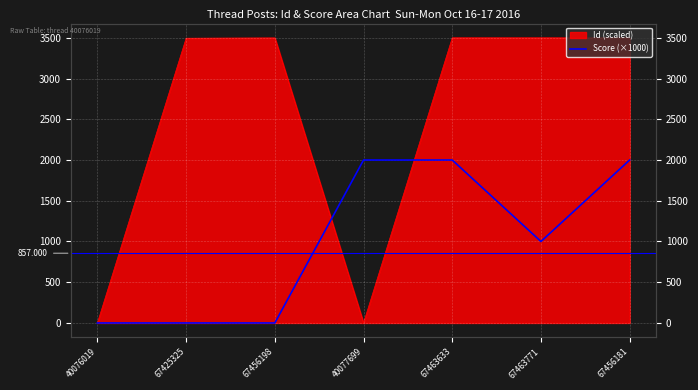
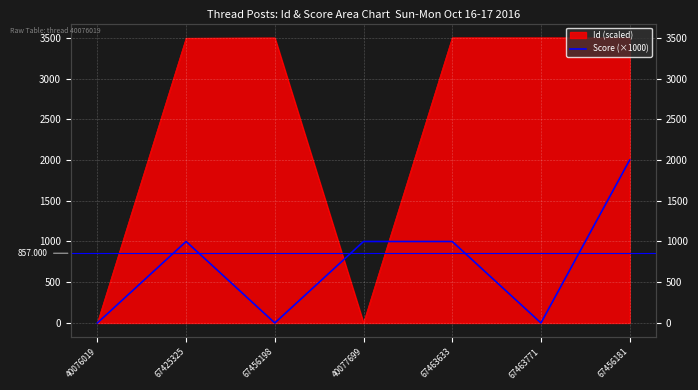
Score (×1000), 67425325: 0 -> 1000
Score (×1000), 40077699: 2000 -> 1000
Score (×1000), 67463633: 2000 -> 1000
Score (×1000), 67463771: 1000 -> 0
